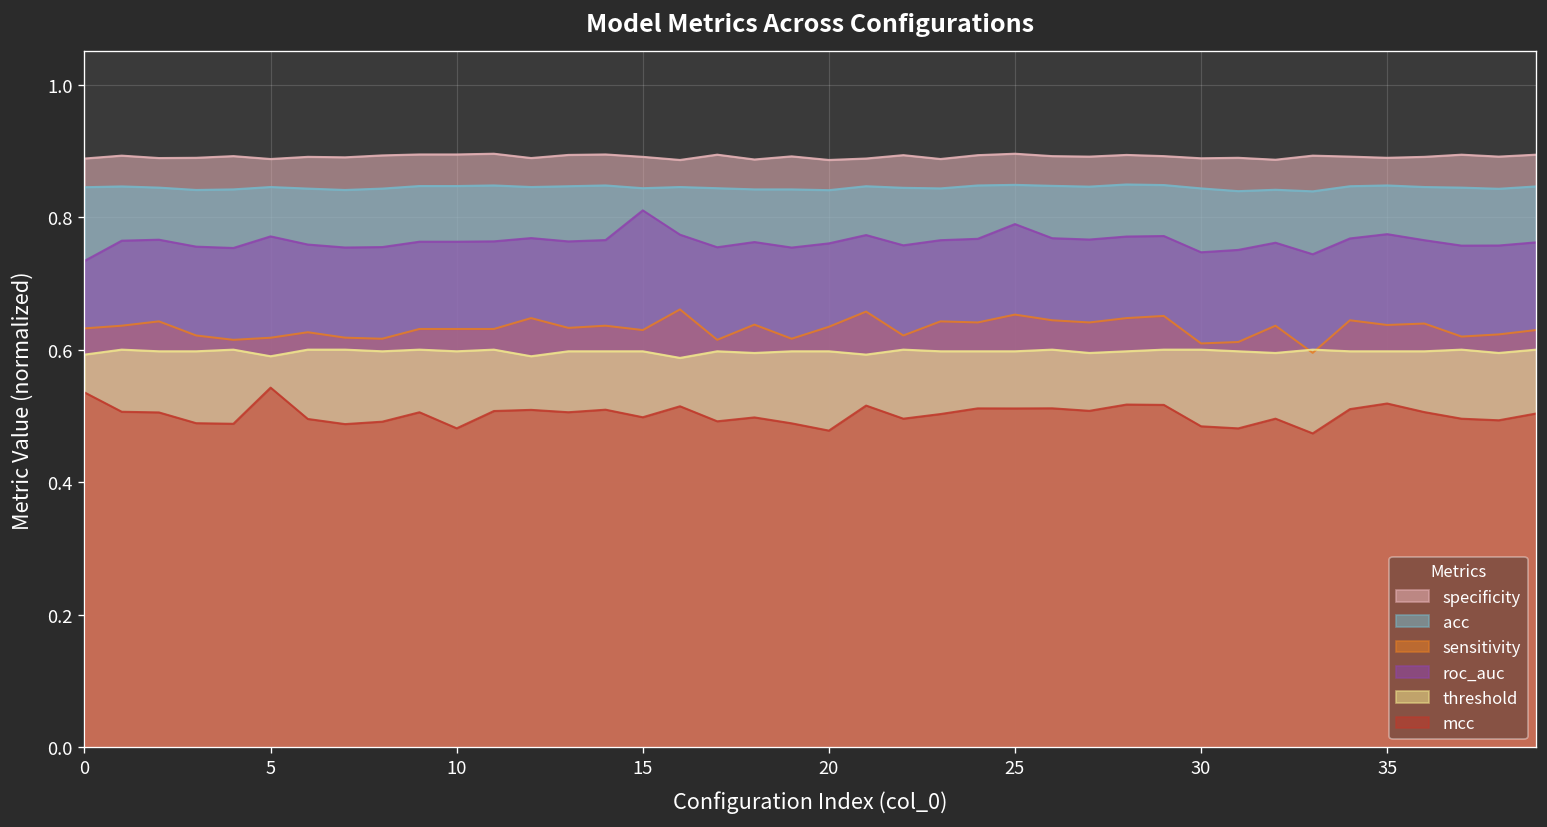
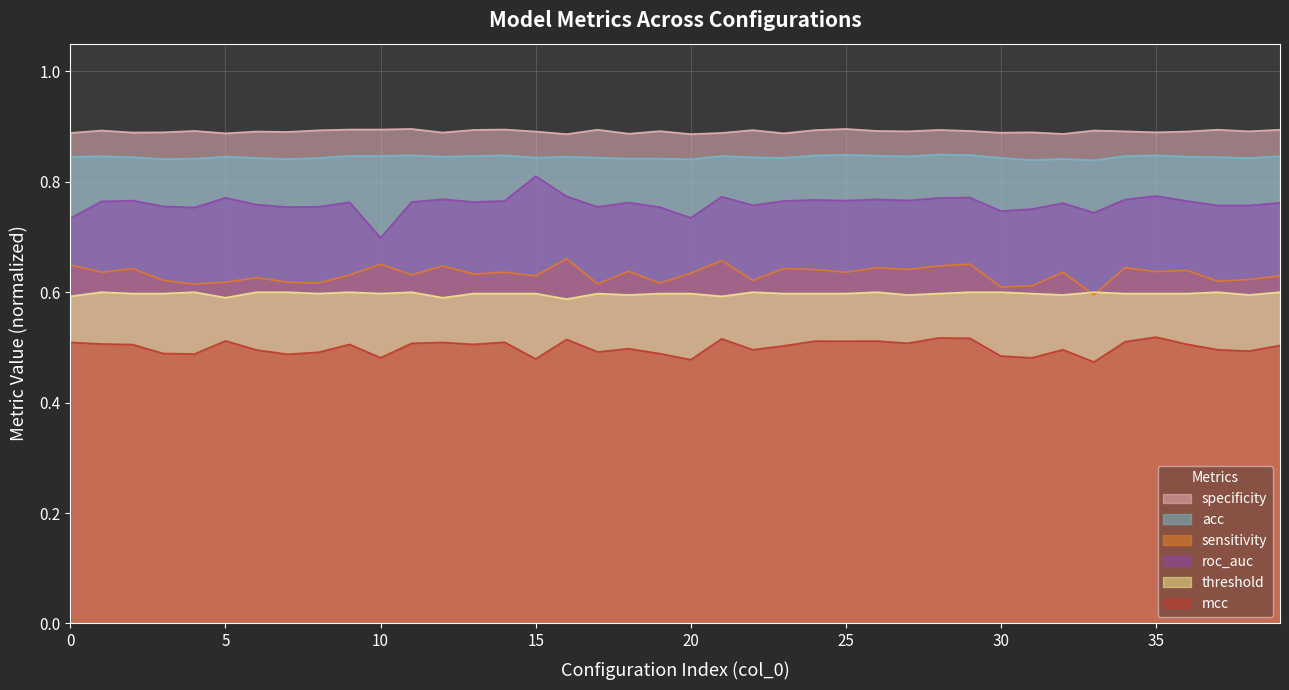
sensitivity, 0: 0.63 -> 0.65
mcc, 0: 0.54 -> 0.51
mcc, 5: 0.54 -> 0.51
sensitivity, 10: 0.63 -> 0.65
roc_auc, 10: 0.76 -> 0.70
mcc, 15: 0.50 -> 0.48
roc_auc, 20: 0.76 -> 0.73
sensitivity, 25: 0.65 -> 0.64
roc_auc, 25: 0.79 -> 0.77
